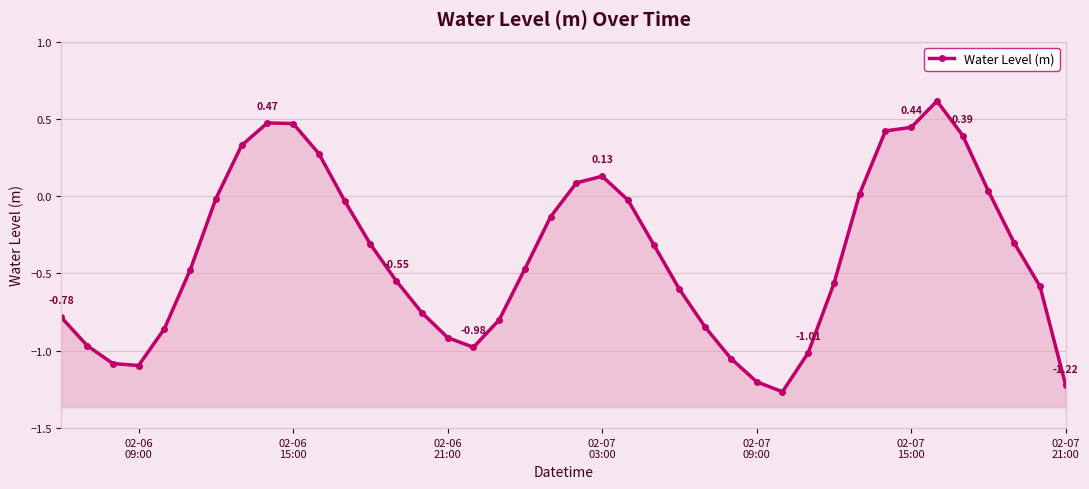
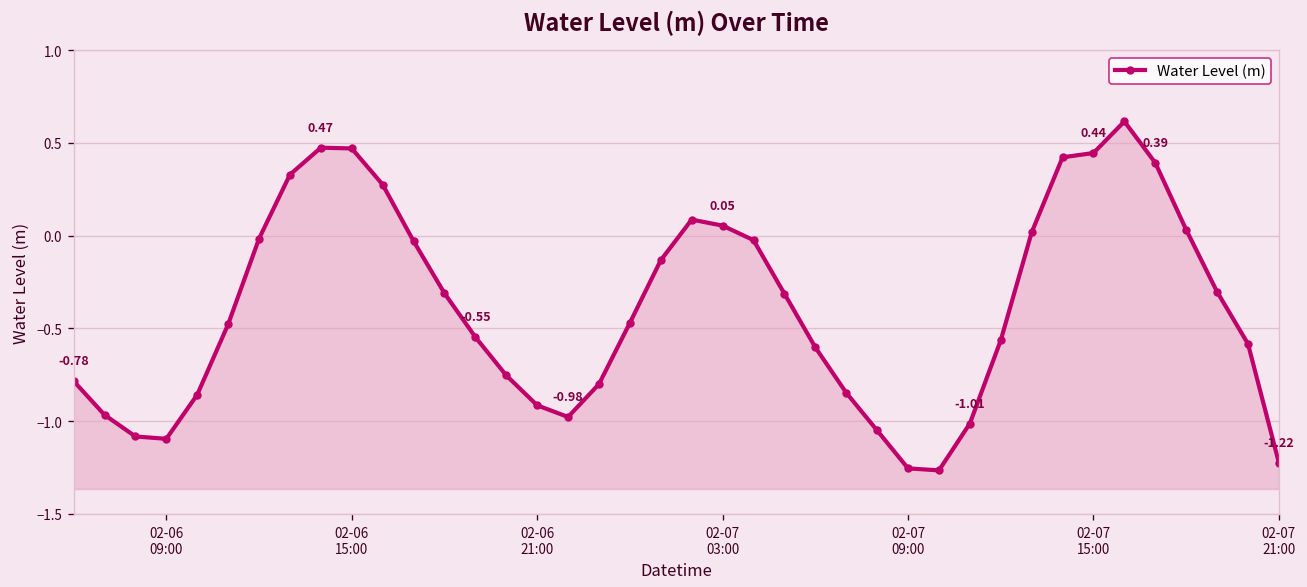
02-07 03:00: 0.13 -> 0.05
02-07 09:00: -1.20 -> -1.25
